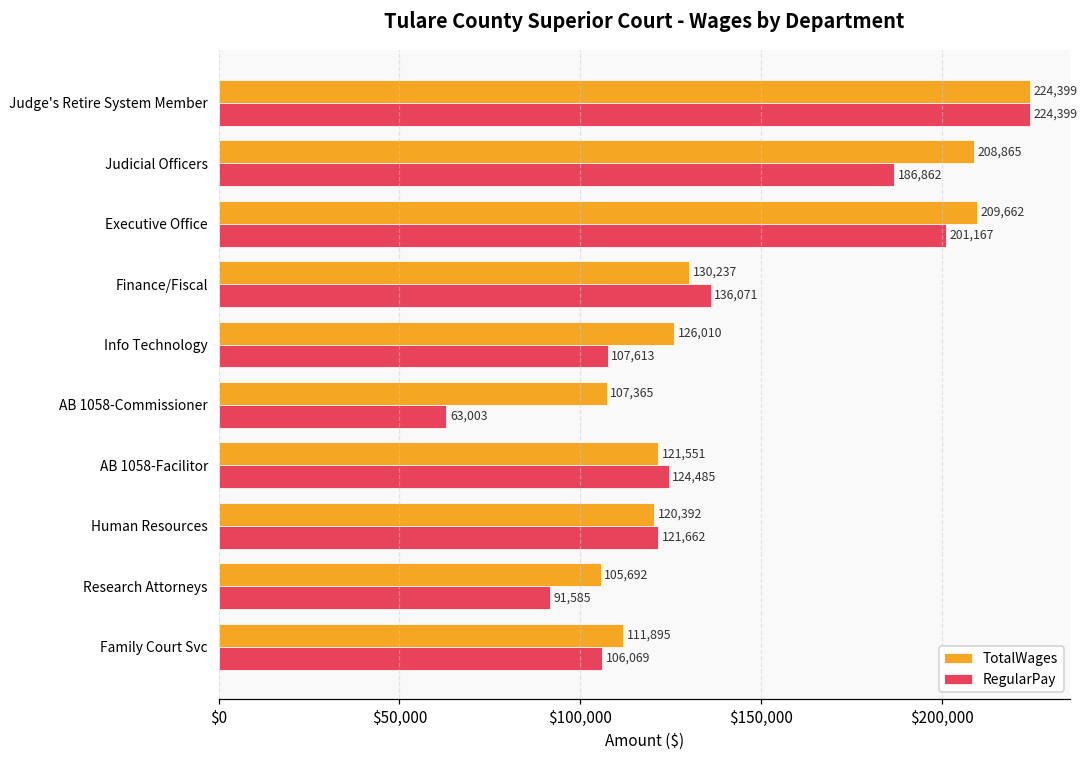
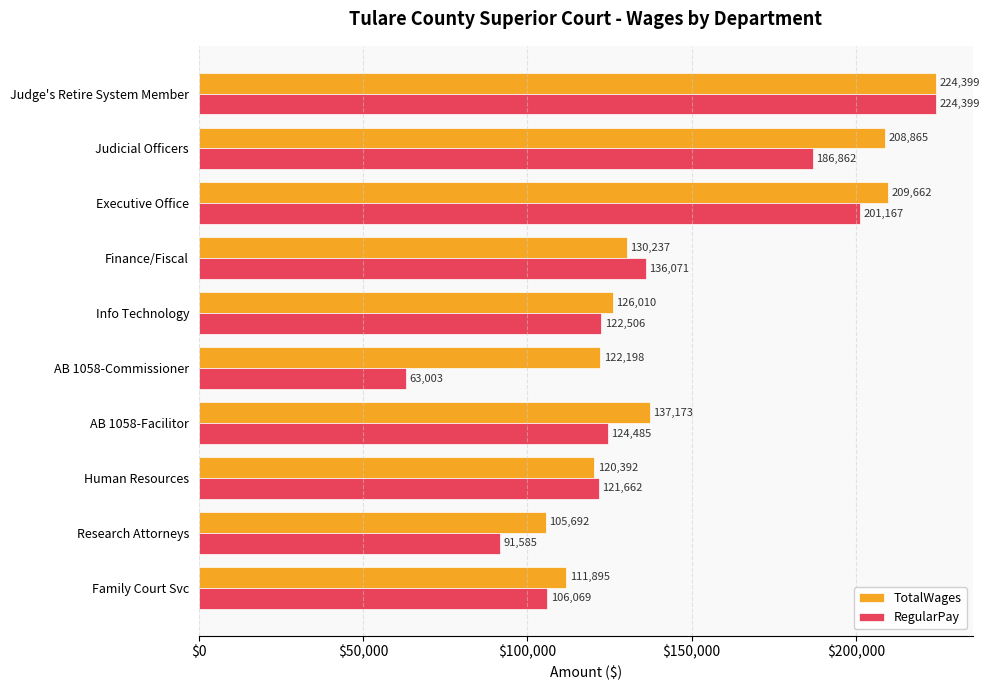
RegularPay, Info Technology: 107,613 -> 122,506
TotalWages, AB 1058-Commissioner: 107,365 -> 122,198
TotalWages, AB 1058-Facilitor: 121,551 -> 137,173
